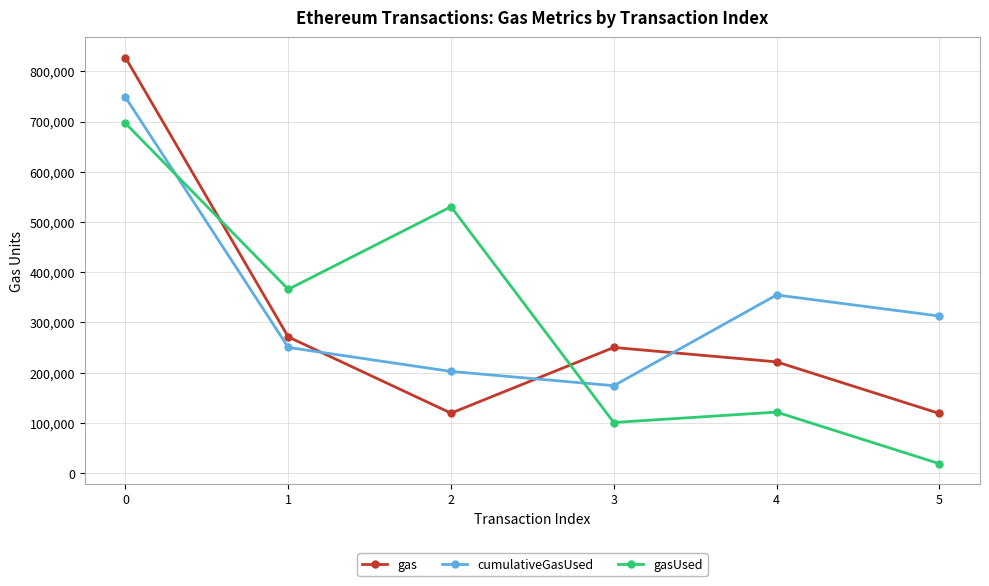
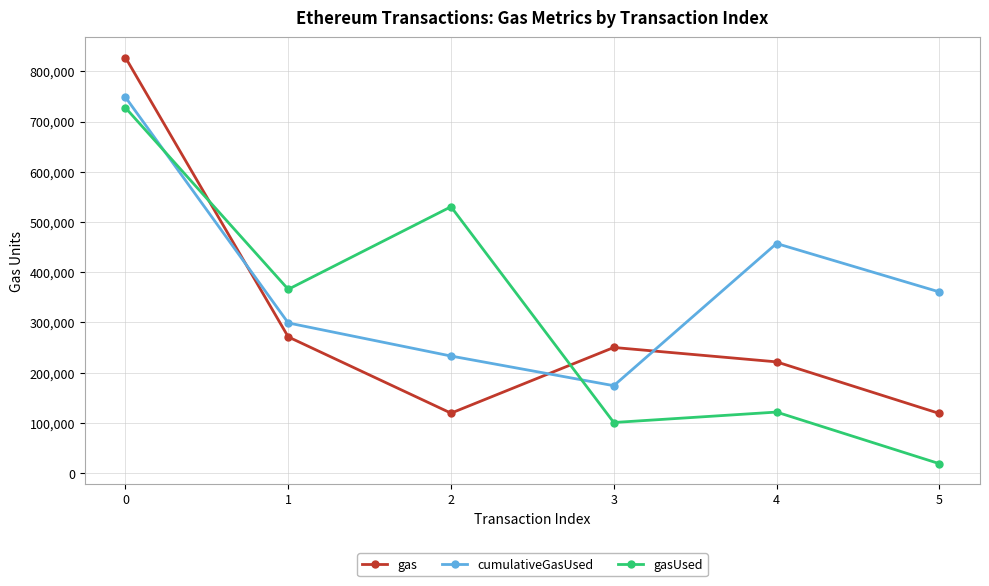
gasUsed, 0: 700,000 -> 730,000
cumulativeGasUsed, 1: 250,000 -> 300,000
cumulativeGasUsed, 2: 200,000 -> 230,000
cumulativeGasUsed, 4: 350,000 -> 460,000
cumulativeGasUsed, 5: 310,000 -> 360,000
